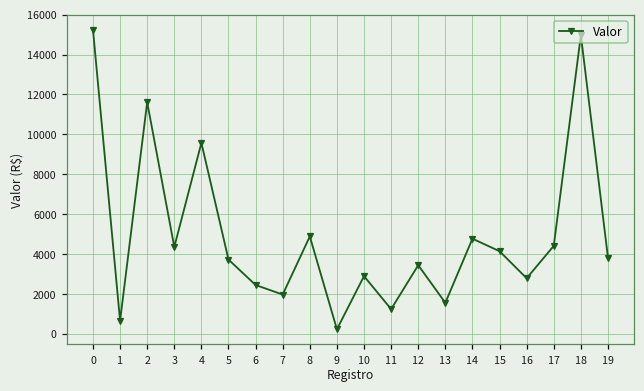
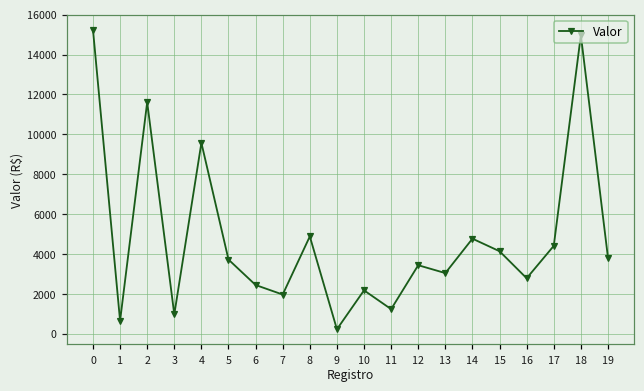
3: 4300 -> 1000
10: 2900 -> 2200
13: 1500 -> 3000
